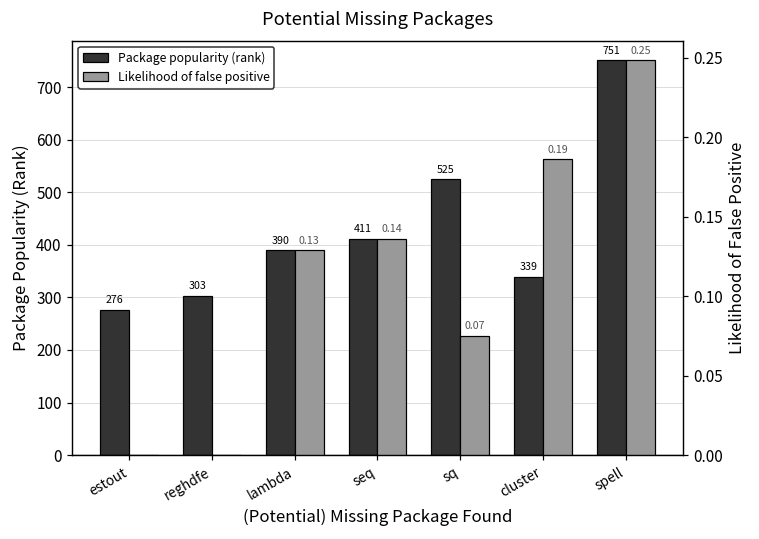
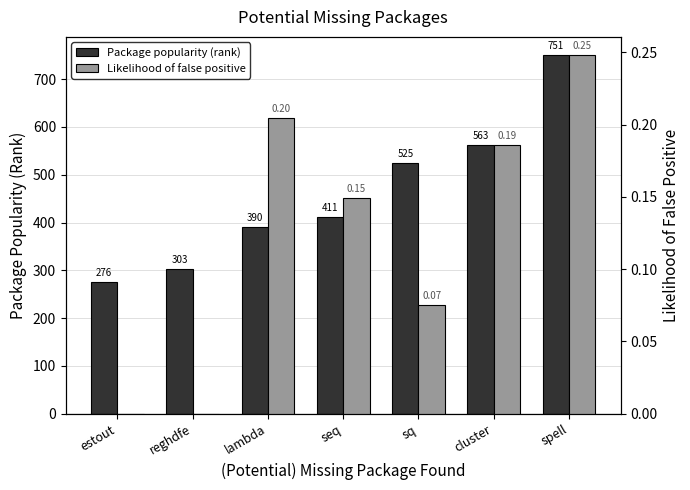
Package popularity (rank), cluster: 339 -> 563
Likelihood of false positive, lambda: 0.13 -> 0.20
Likelihood of false positive, seq: 0.14 -> 0.15
